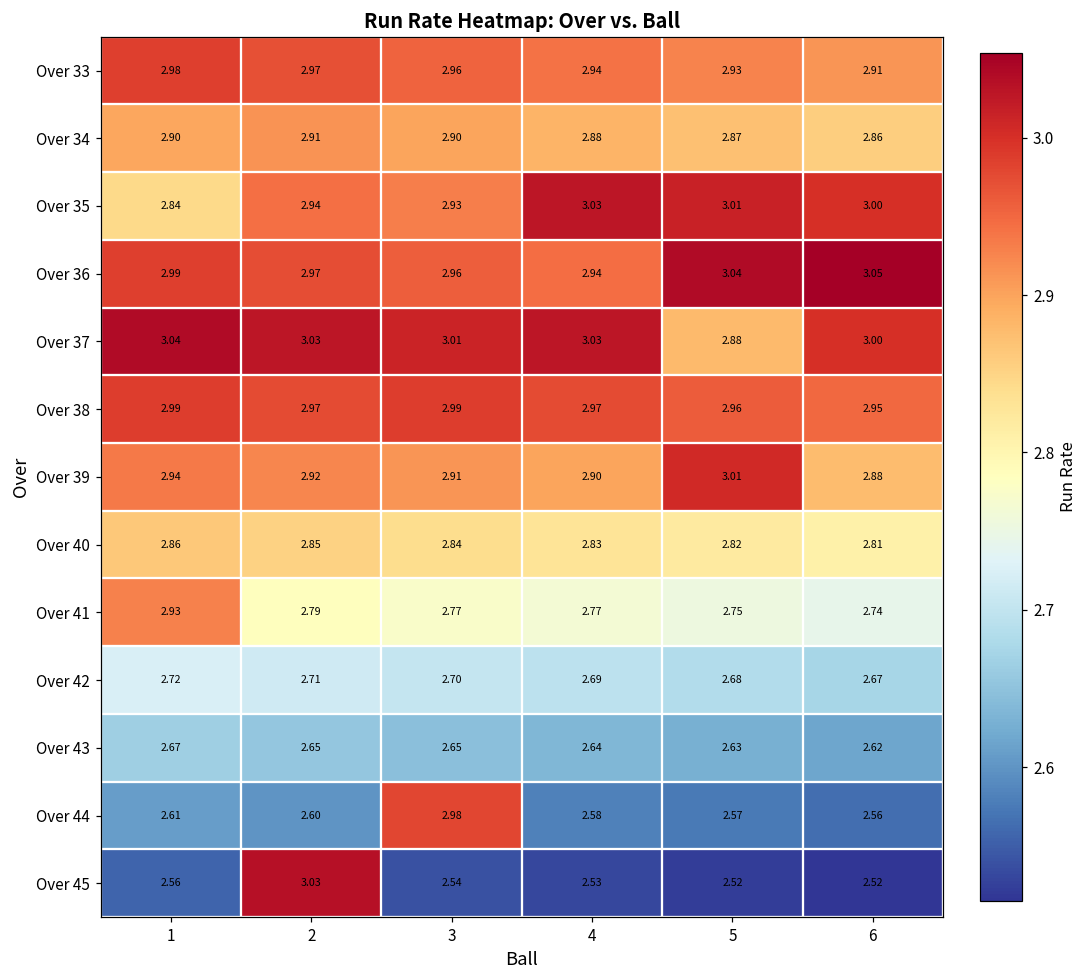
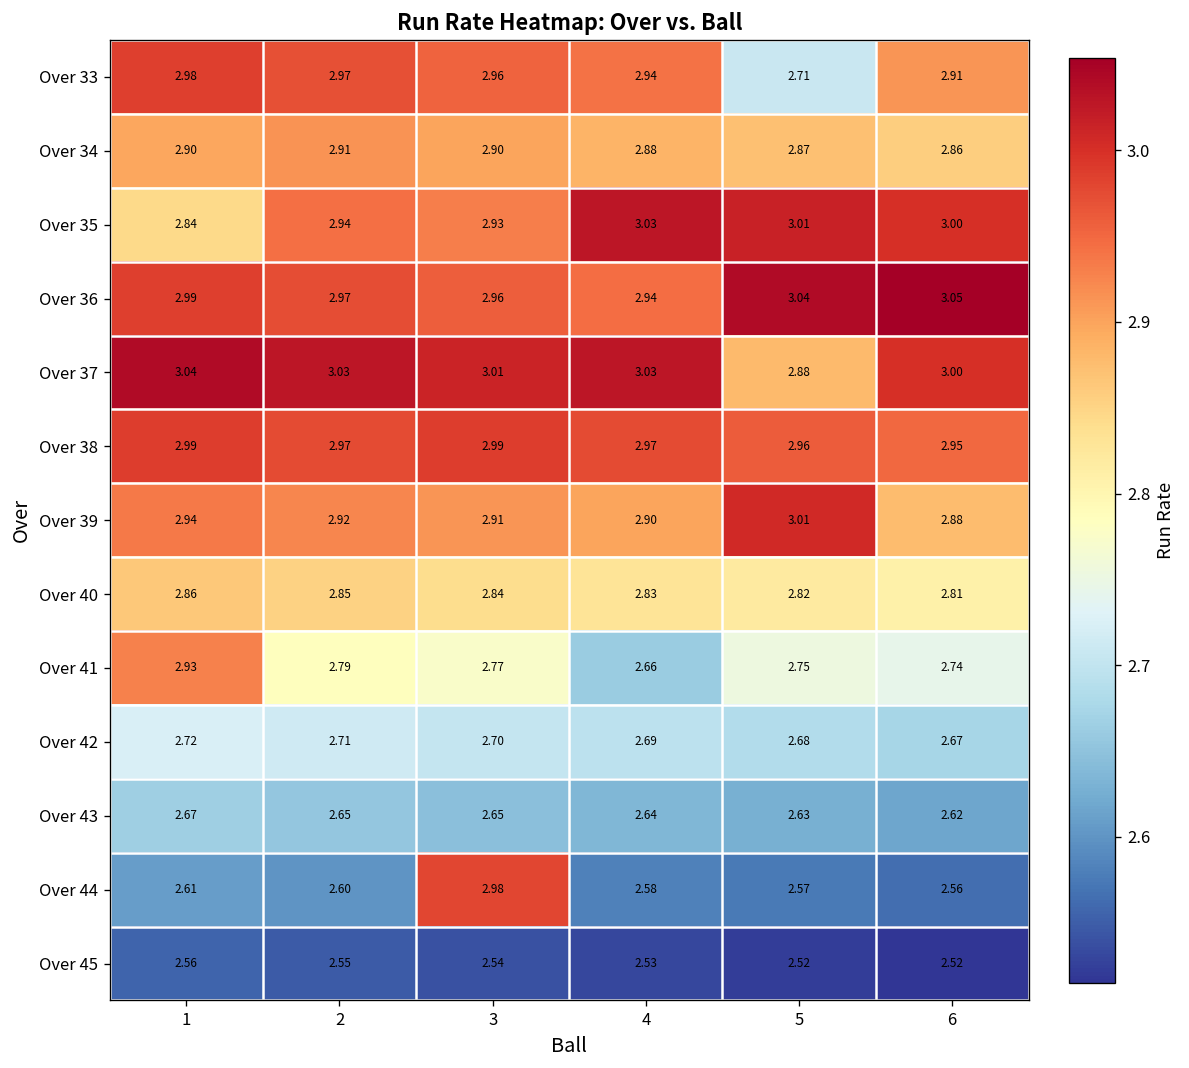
Over 33, 5: 2.93 -> 2.71
Over 41, 4: 2.77 -> 2.66
Over 45, 2: 3.03 -> 2.55
